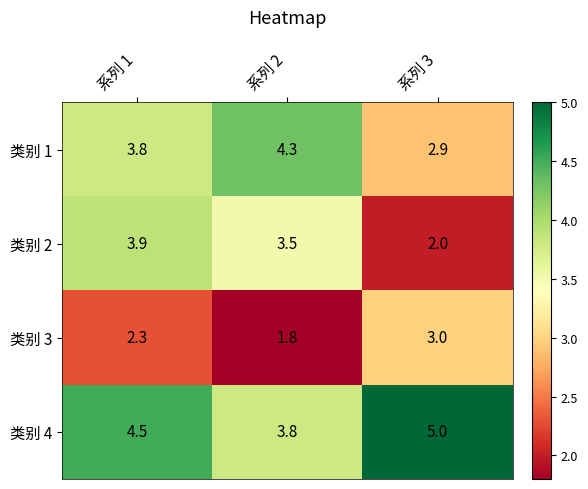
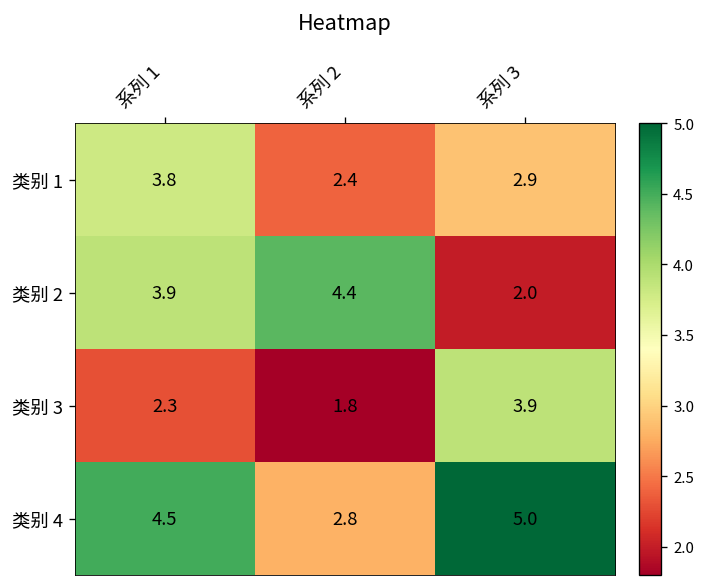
类别 1, 系列 2: 4.3 -> 2.4
类别 2, 系列 2: 3.5 -> 4.4
类别 3, 系列 3: 3.0 -> 3.9
类别 4, 系列 2: 3.8 -> 2.8
